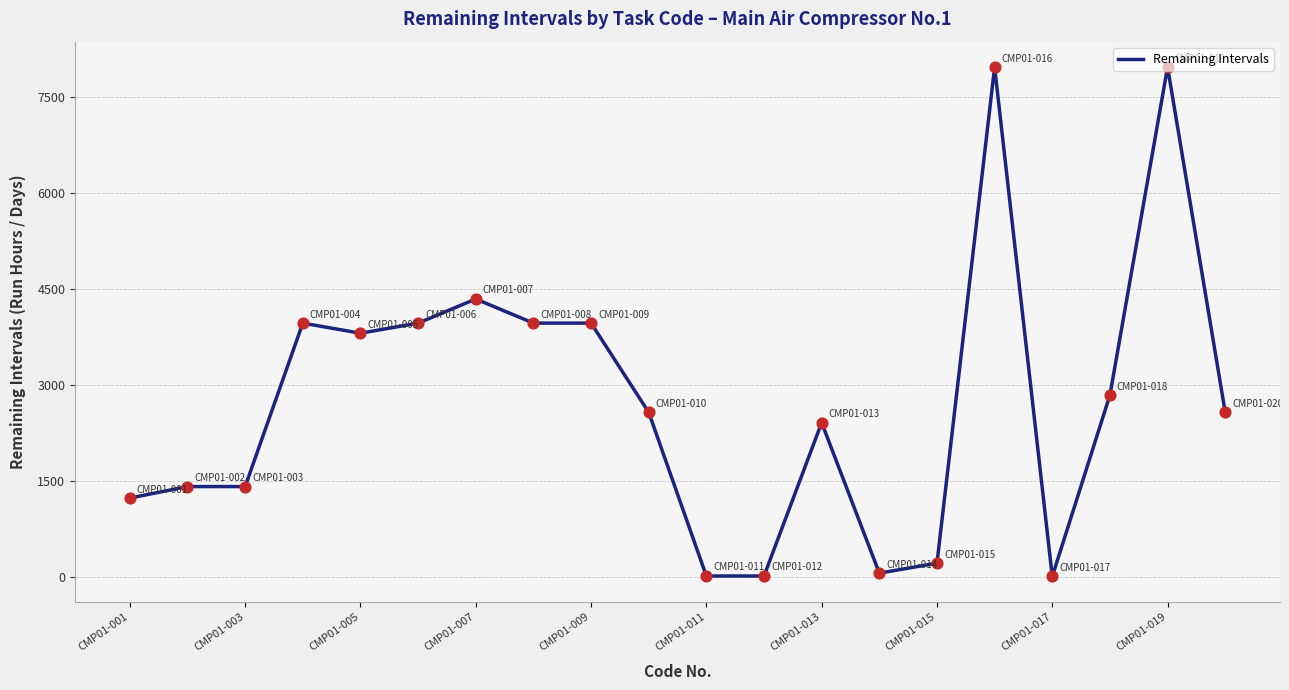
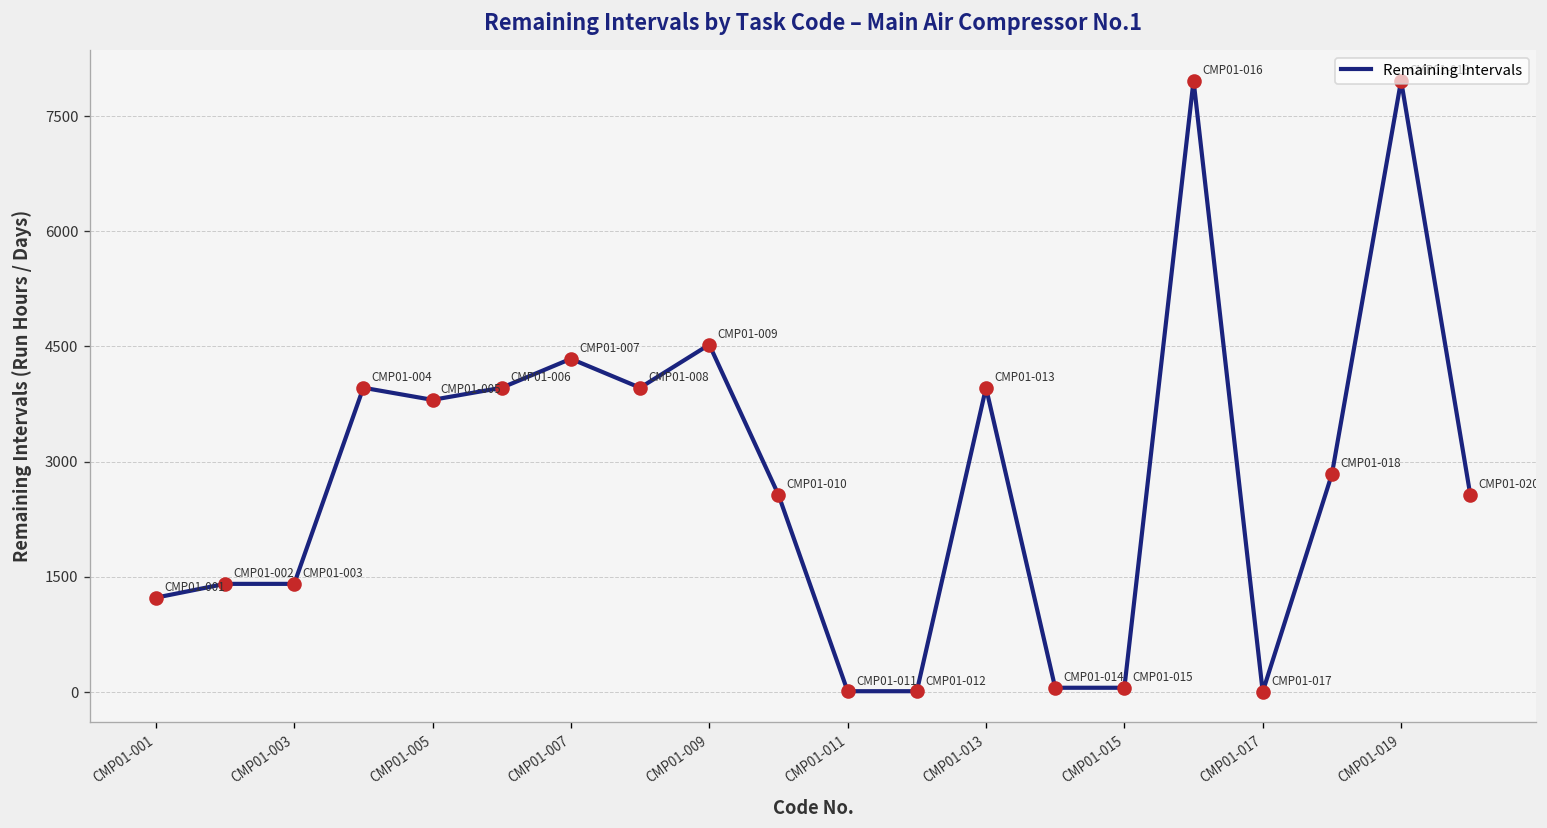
CMP01-009: 4000 -> 4500
CMP01-013: 2400 -> 4000
CMP01-015: 200 -> 100
